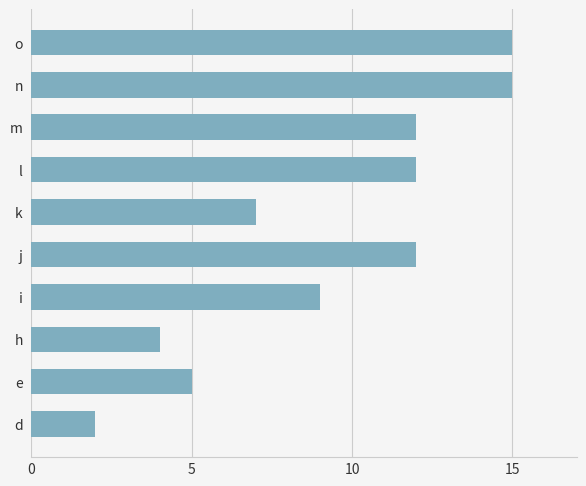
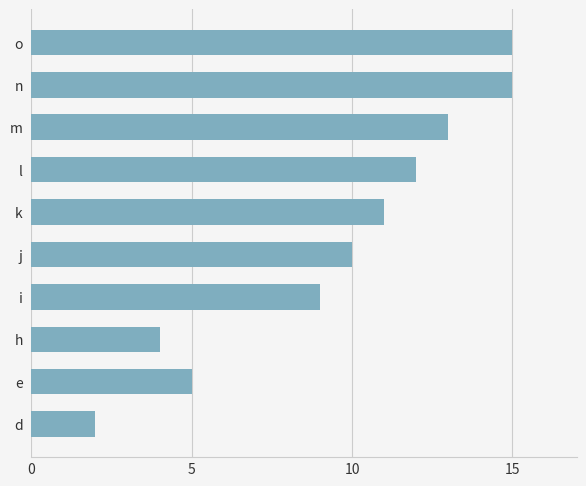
m: 12 -> 13
k: 7 -> 11
j: 12 -> 10
